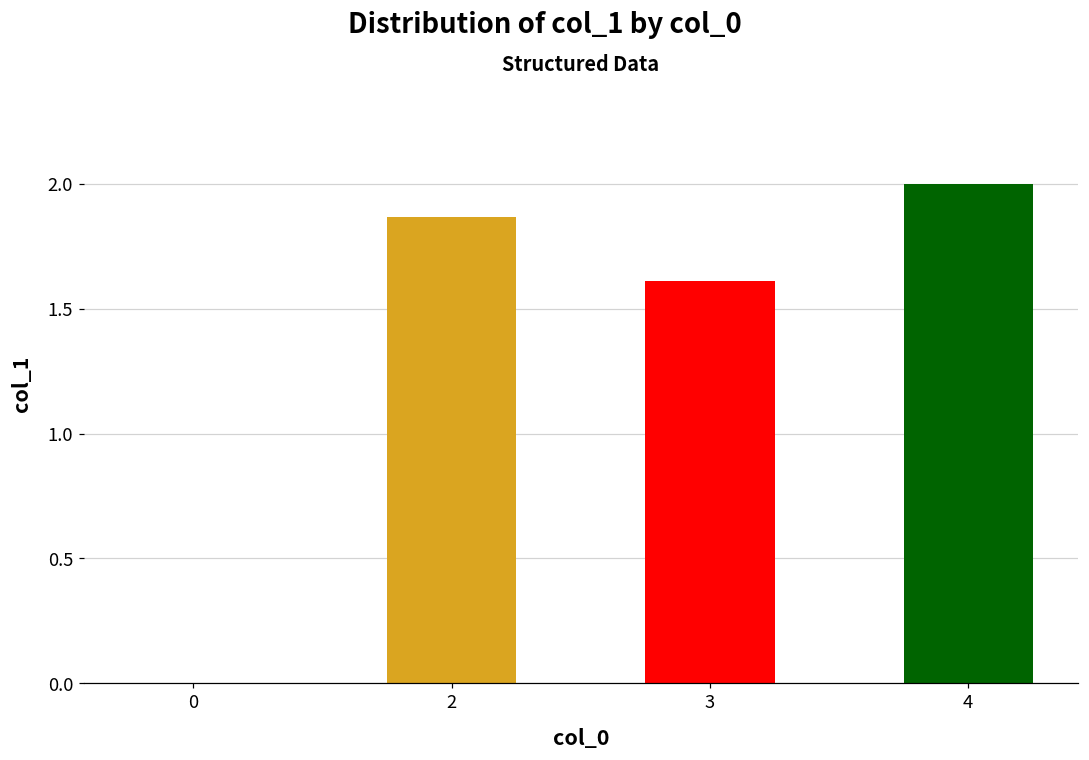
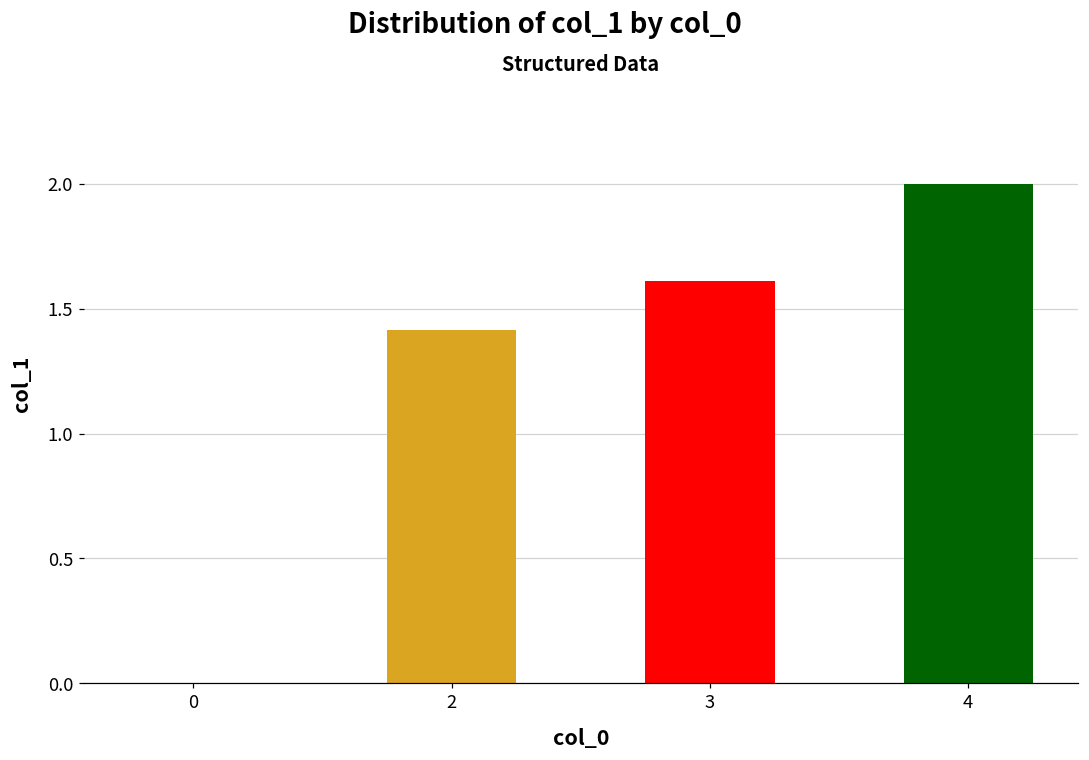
2: 1.87 -> 1.41
